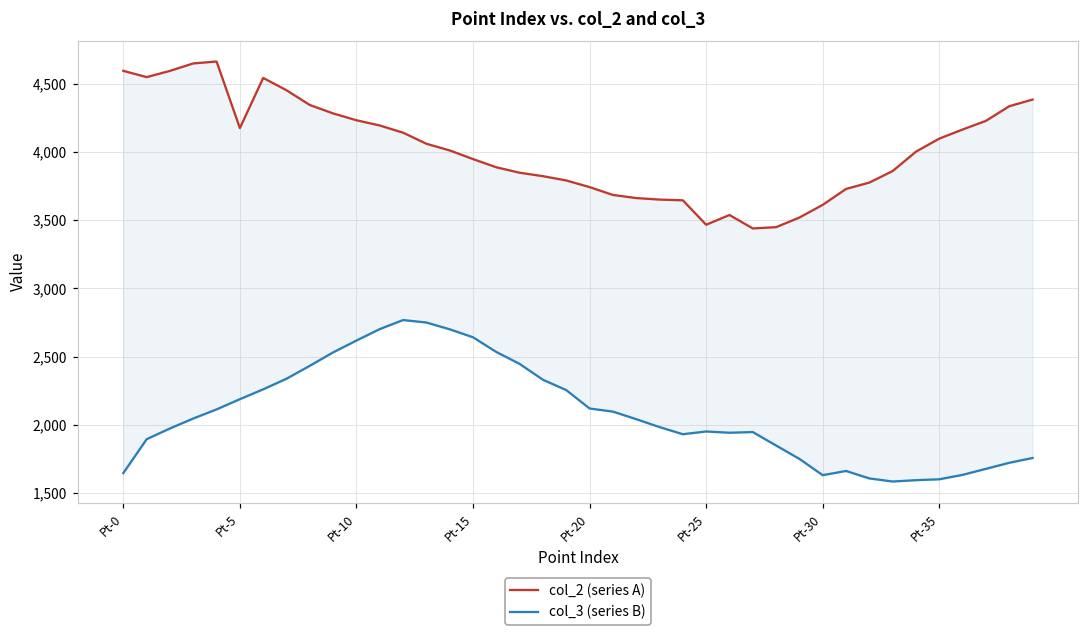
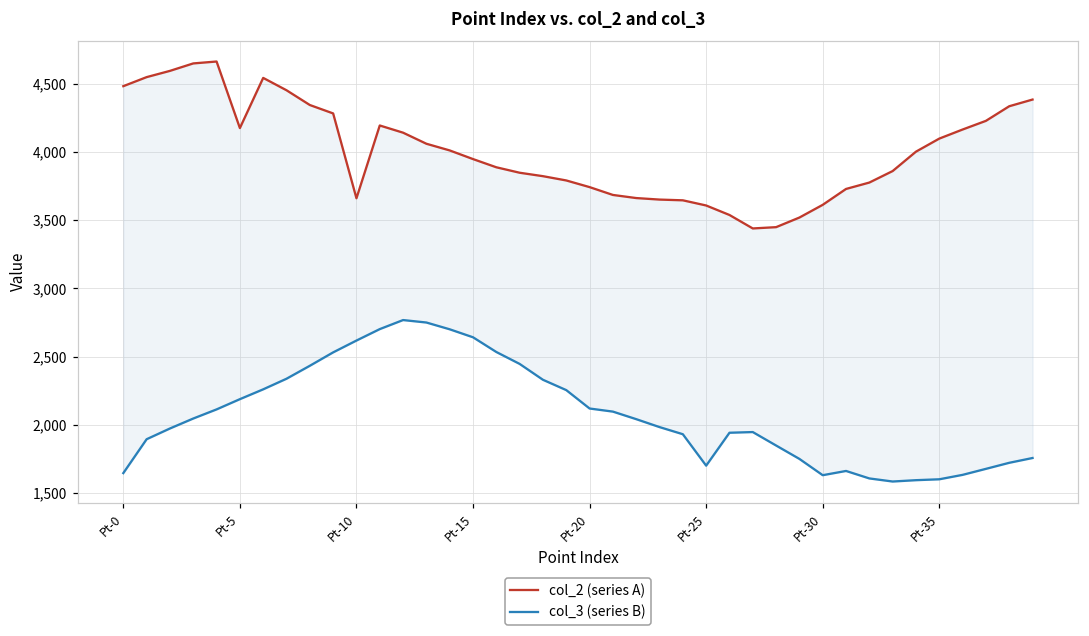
col_2 (series A), Pt-0: 4,590 -> 4,480
col_2 (series A), Pt-10: 4,230 -> 3,660
col_2 (series A), Pt-25: 3,470 -> 3,610
col_3 (series B), Pt-25: 1,950 -> 1,700
